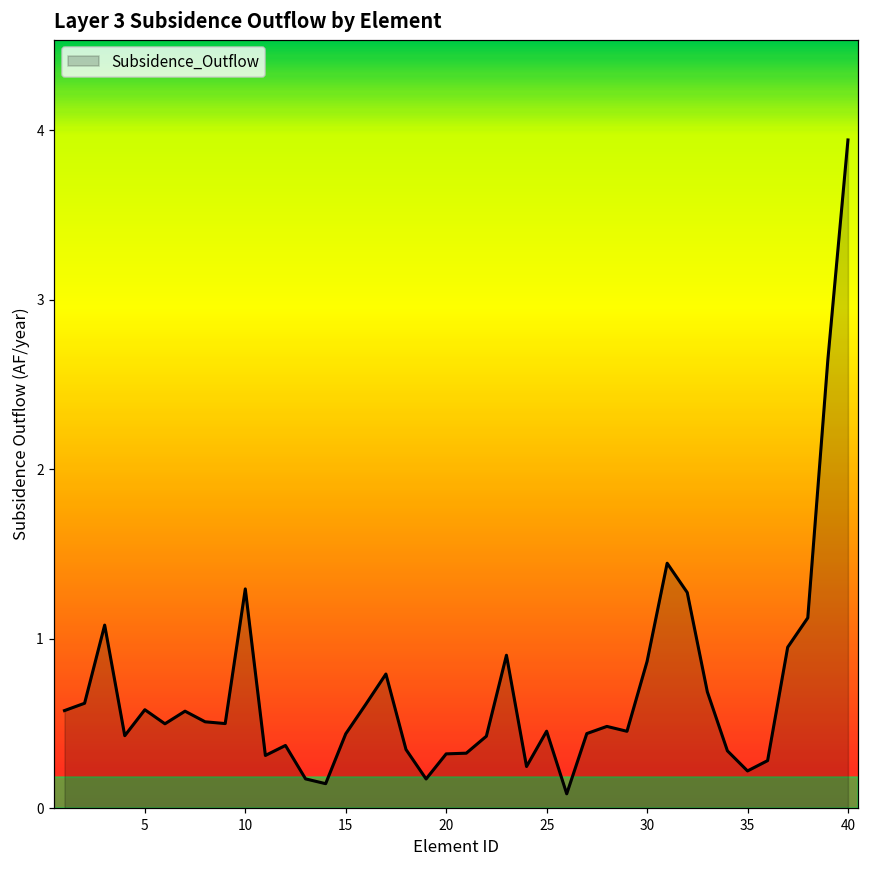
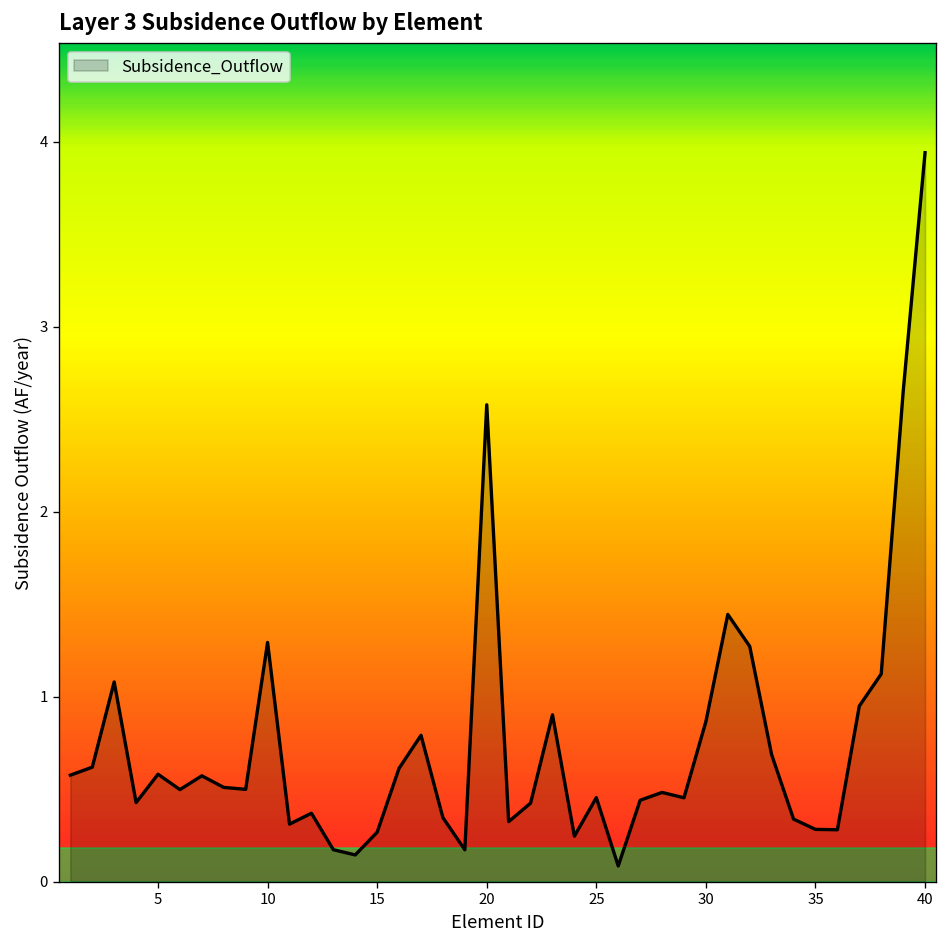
15: 0.44 -> 0.27
20: 0.32 -> 2.58
35: 0.22 -> 0.28
